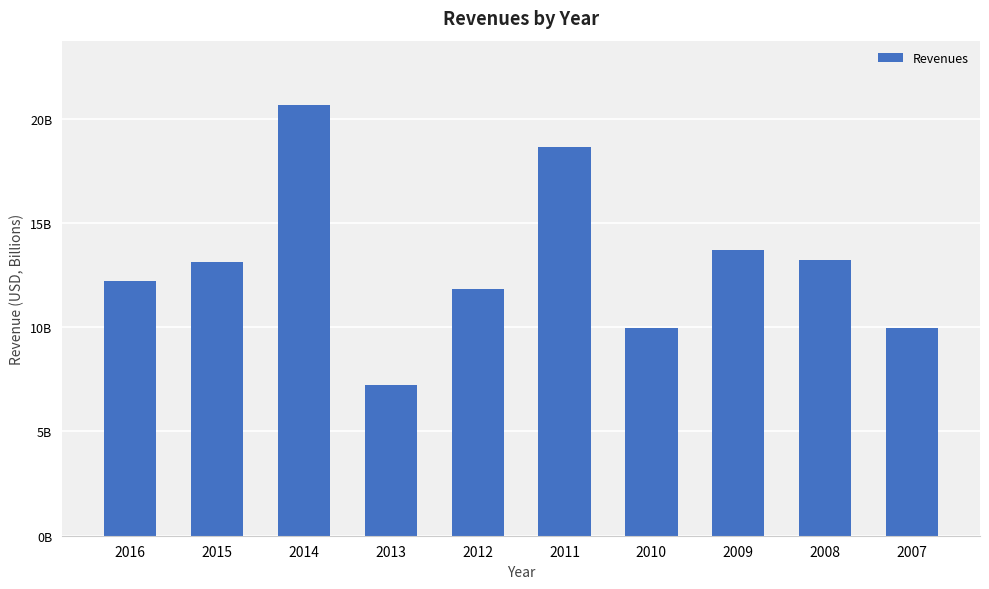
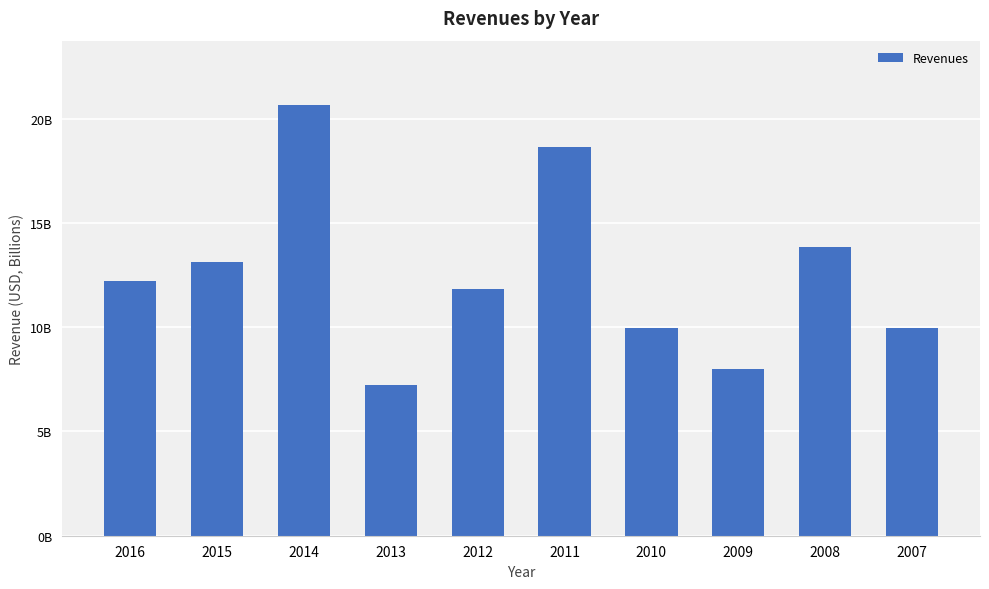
2009: 13700000000 -> 8000000000
2008: 13200000000 -> 13900000000
